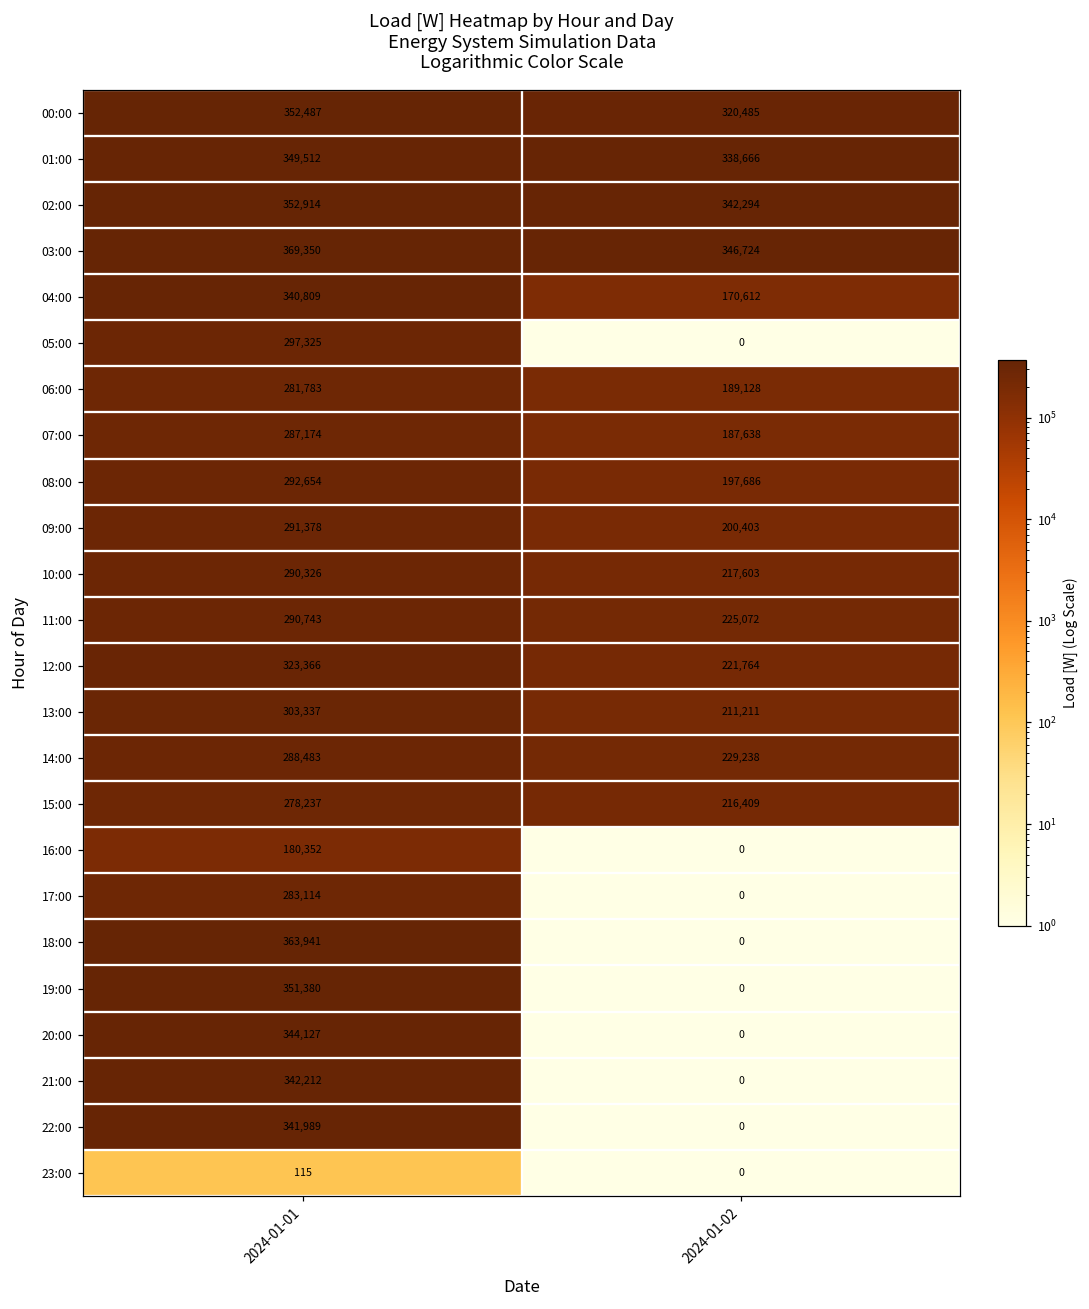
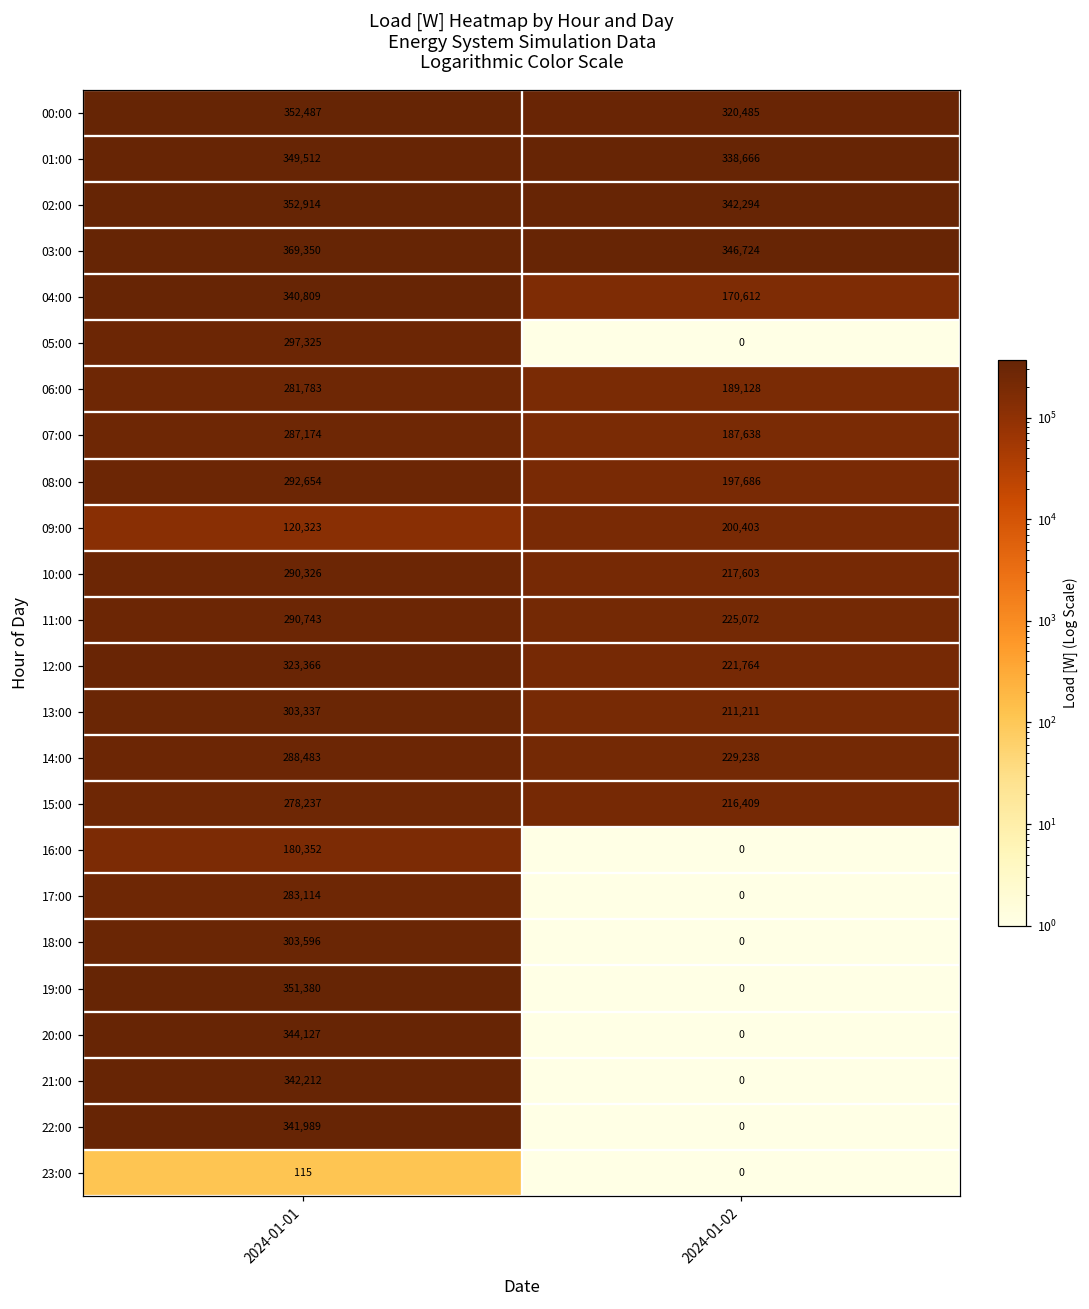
09:00, 2024-01-01: 291,378 -> 120,323
18:00, 2024-01-01: 363,941 -> 303,596
